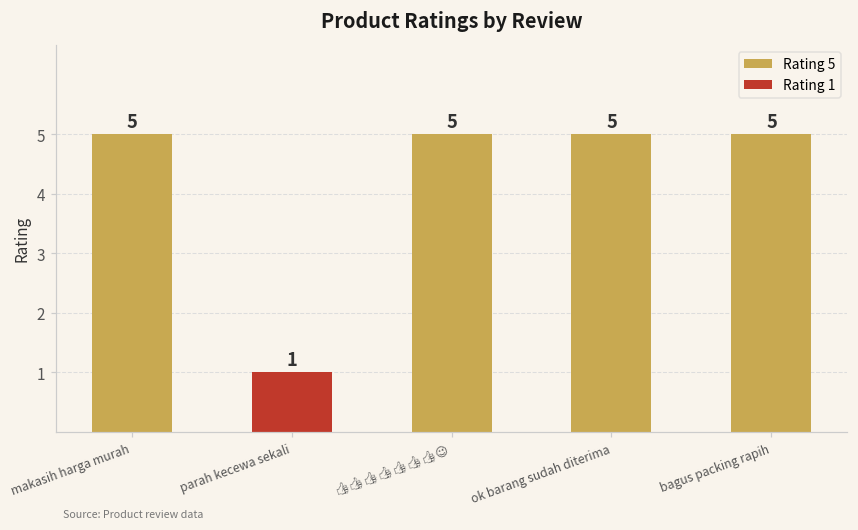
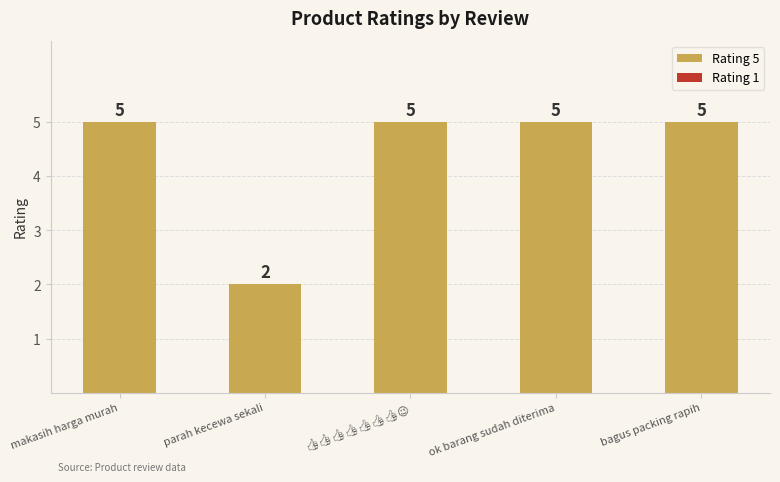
parah kecewa sekali: 1 -> 2
